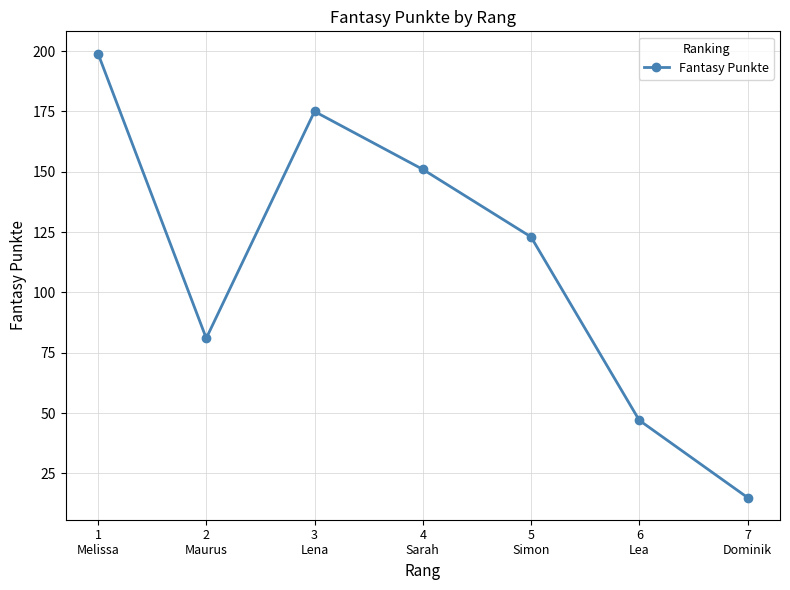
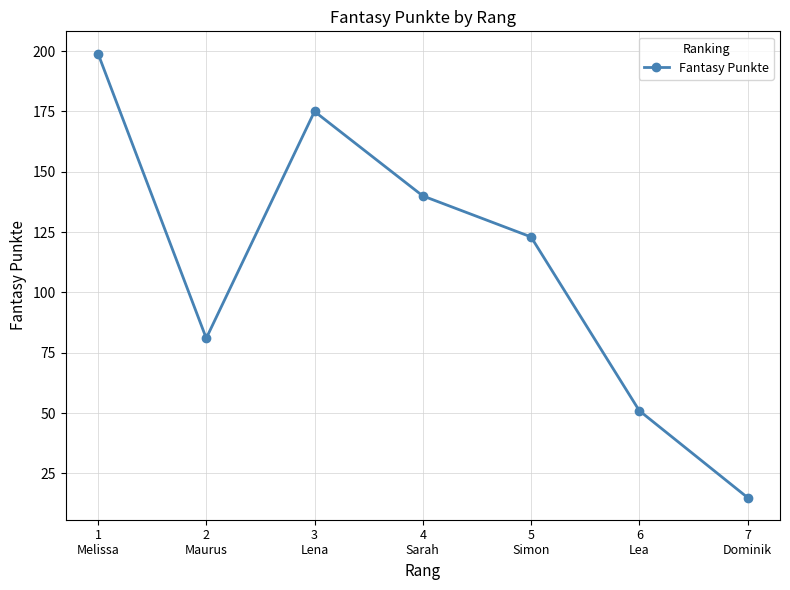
4 Sarah: 151 -> 140
6 Lea: 47 -> 51
